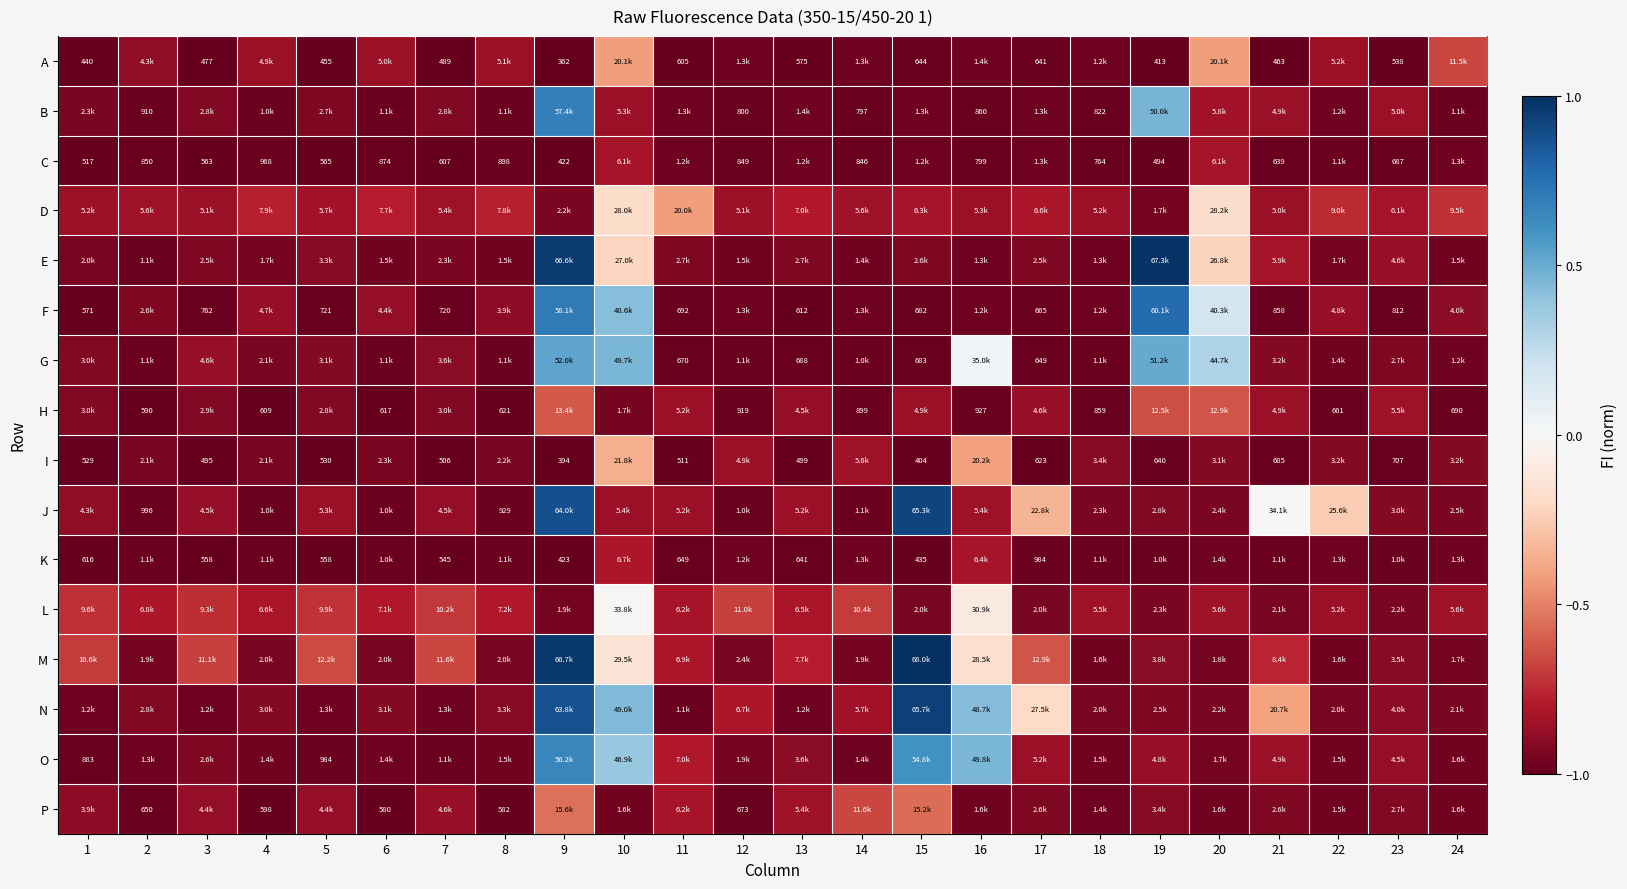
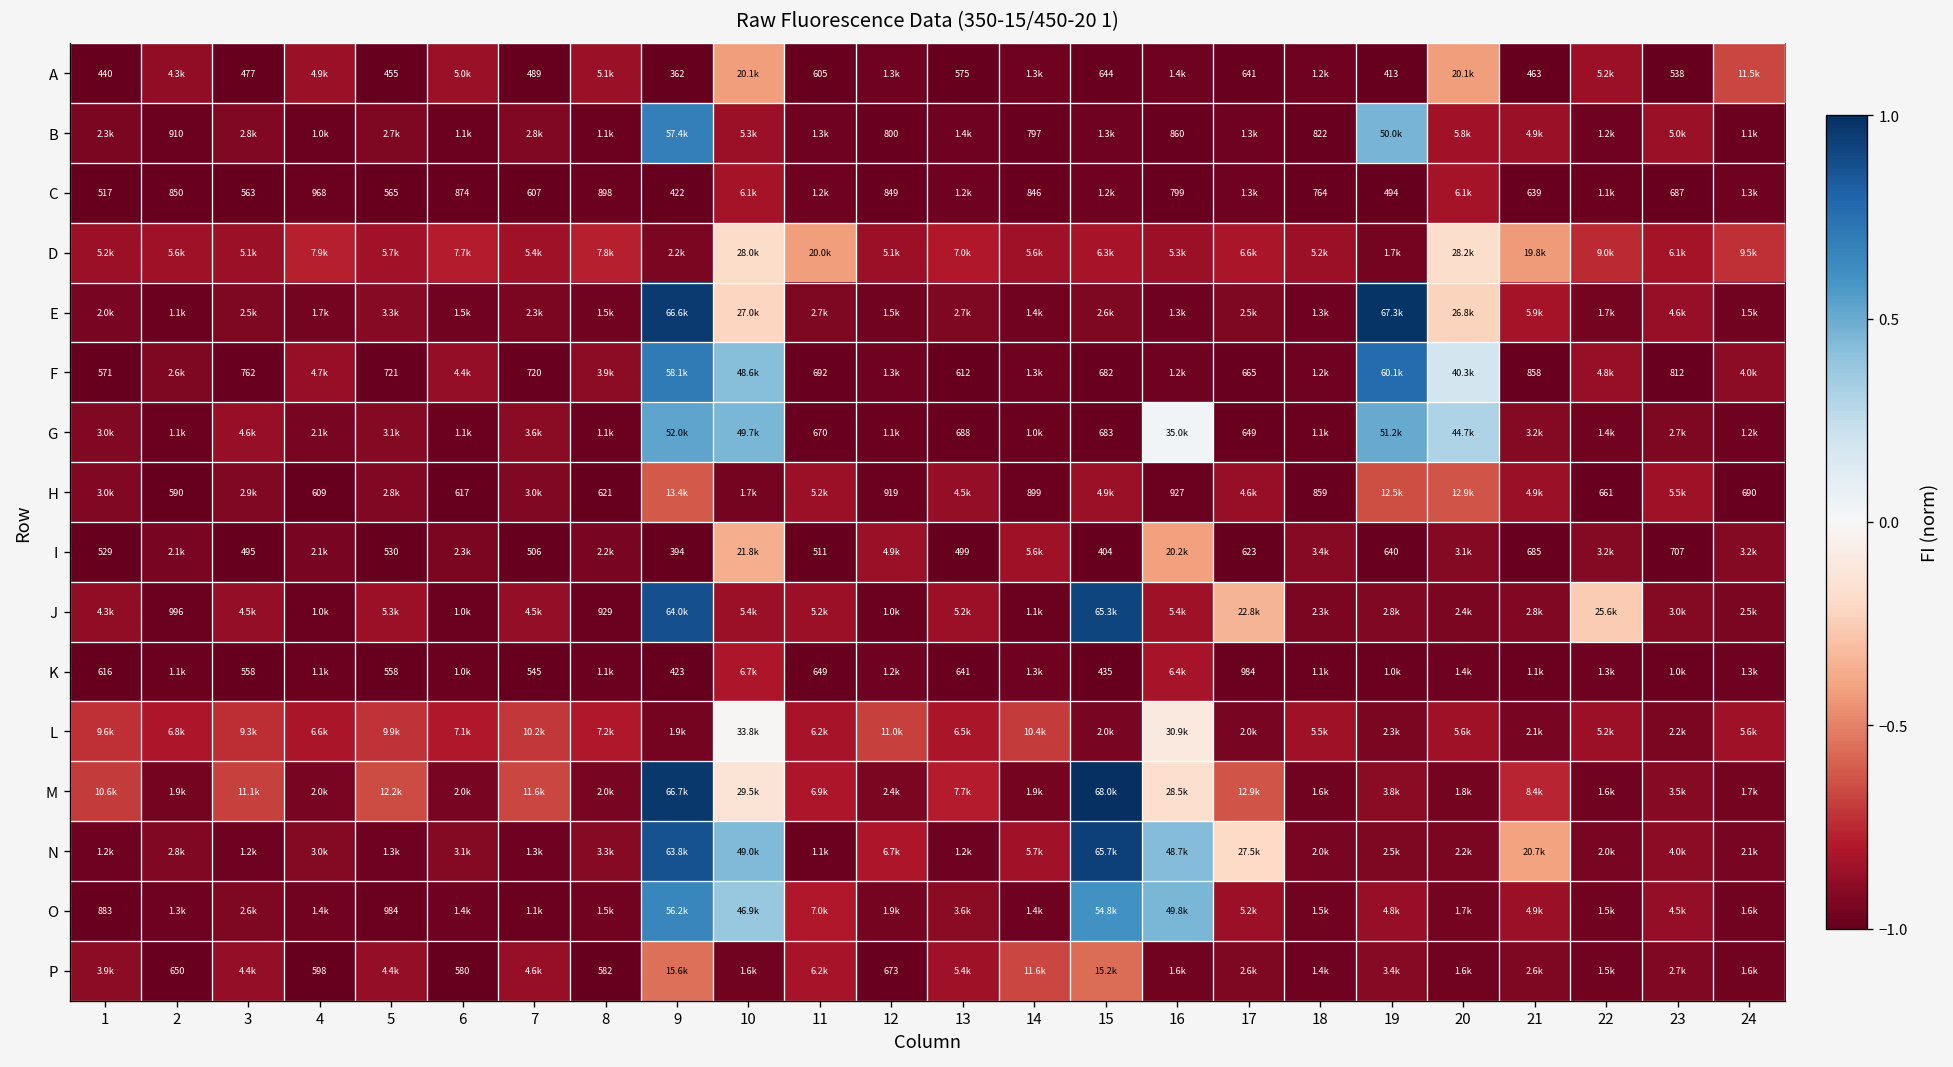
D, 21: 5.0k -> 19.8k
J, 21: 34.1k -> 2.8k
